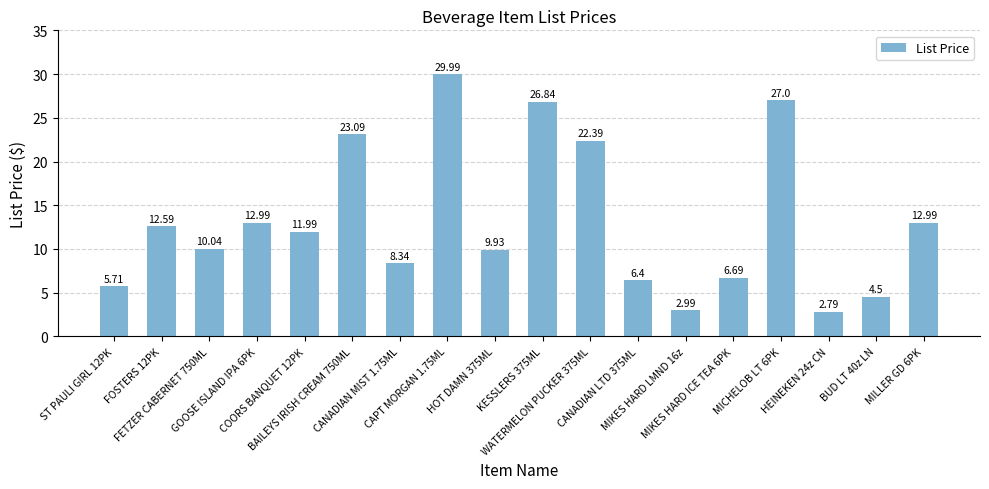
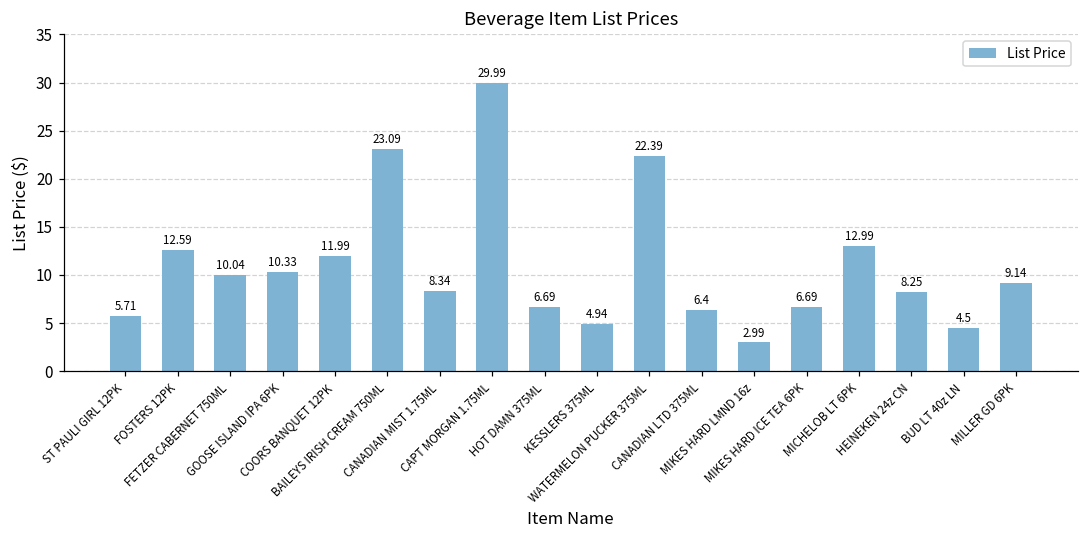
GOOSE ISLAND IPA 6PK: 12.99 -> 10.33
HOT DAMN 375ML: 9.93 -> 6.69
KESSLERS 375ML: 26.84 -> 4.94
MICHELOB LT 6PK: 27.0 -> 12.99
HEINEKEN 24z CN: 2.79 -> 8.25
MILLER GD 6PK: 12.99 -> 9.14
